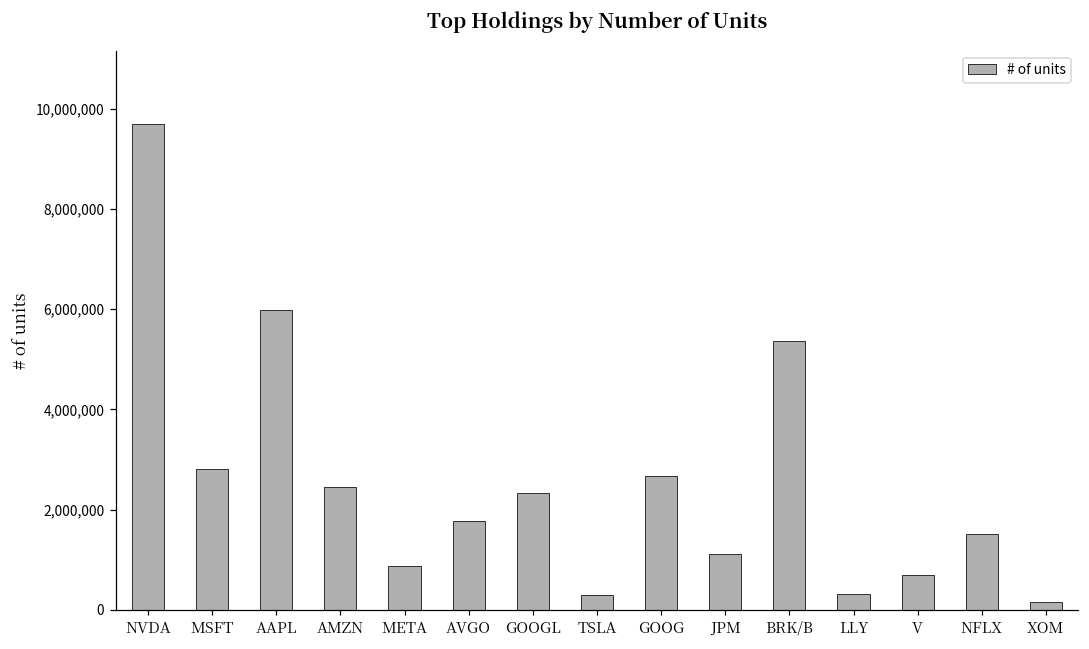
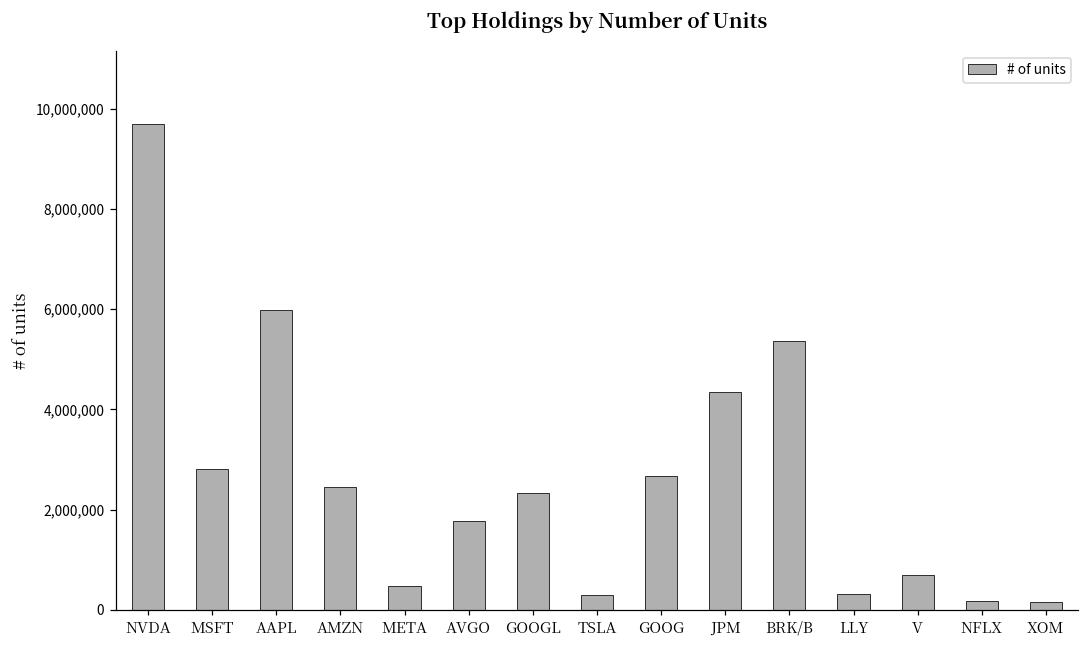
META: 900,000 -> 500,000
JPM: 1,100,000 -> 4,300,000
NFLX: 1,500,000 -> 200,000
